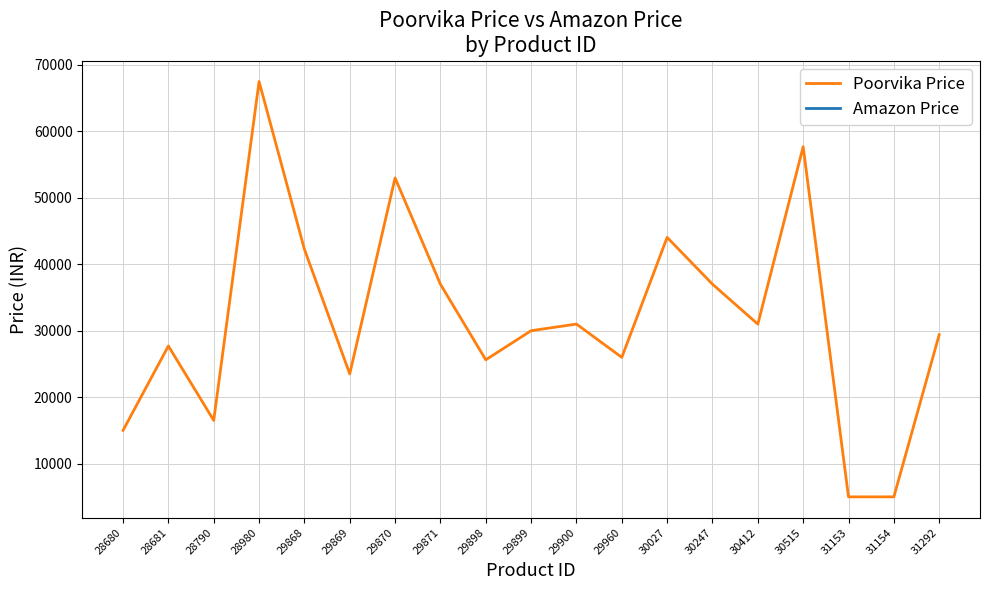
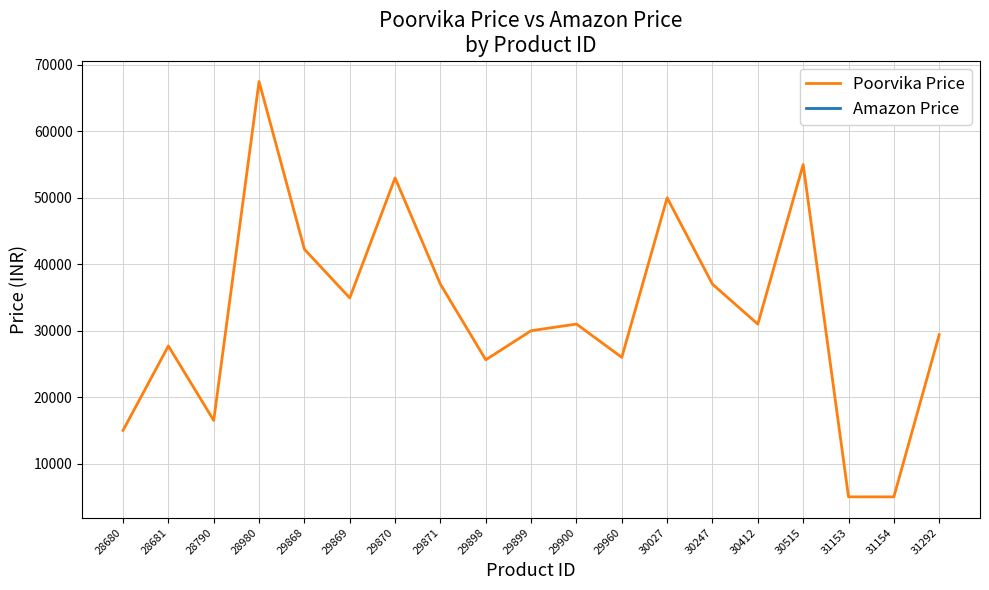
Poorvika Price, 29869: 24000 -> 35000
Poorvika Price, 30027: 44000 -> 50000
Poorvika Price, 30515: 58000 -> 55000
